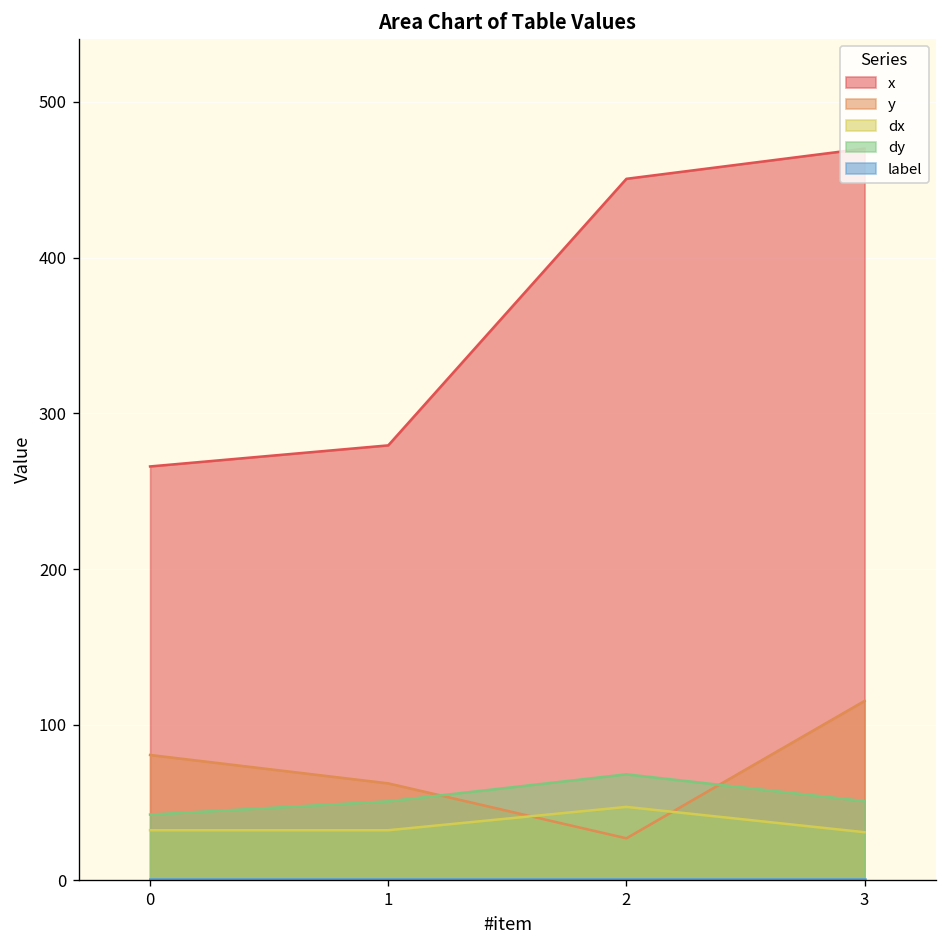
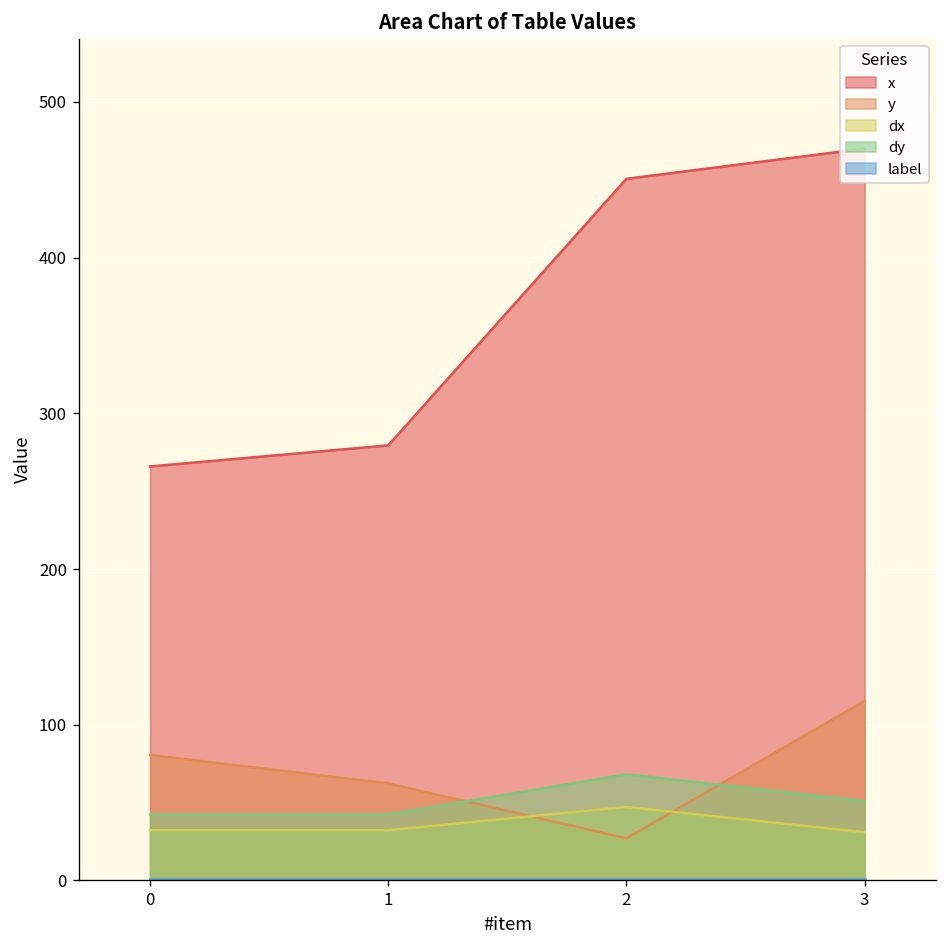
dy, 1: 51 -> 42
